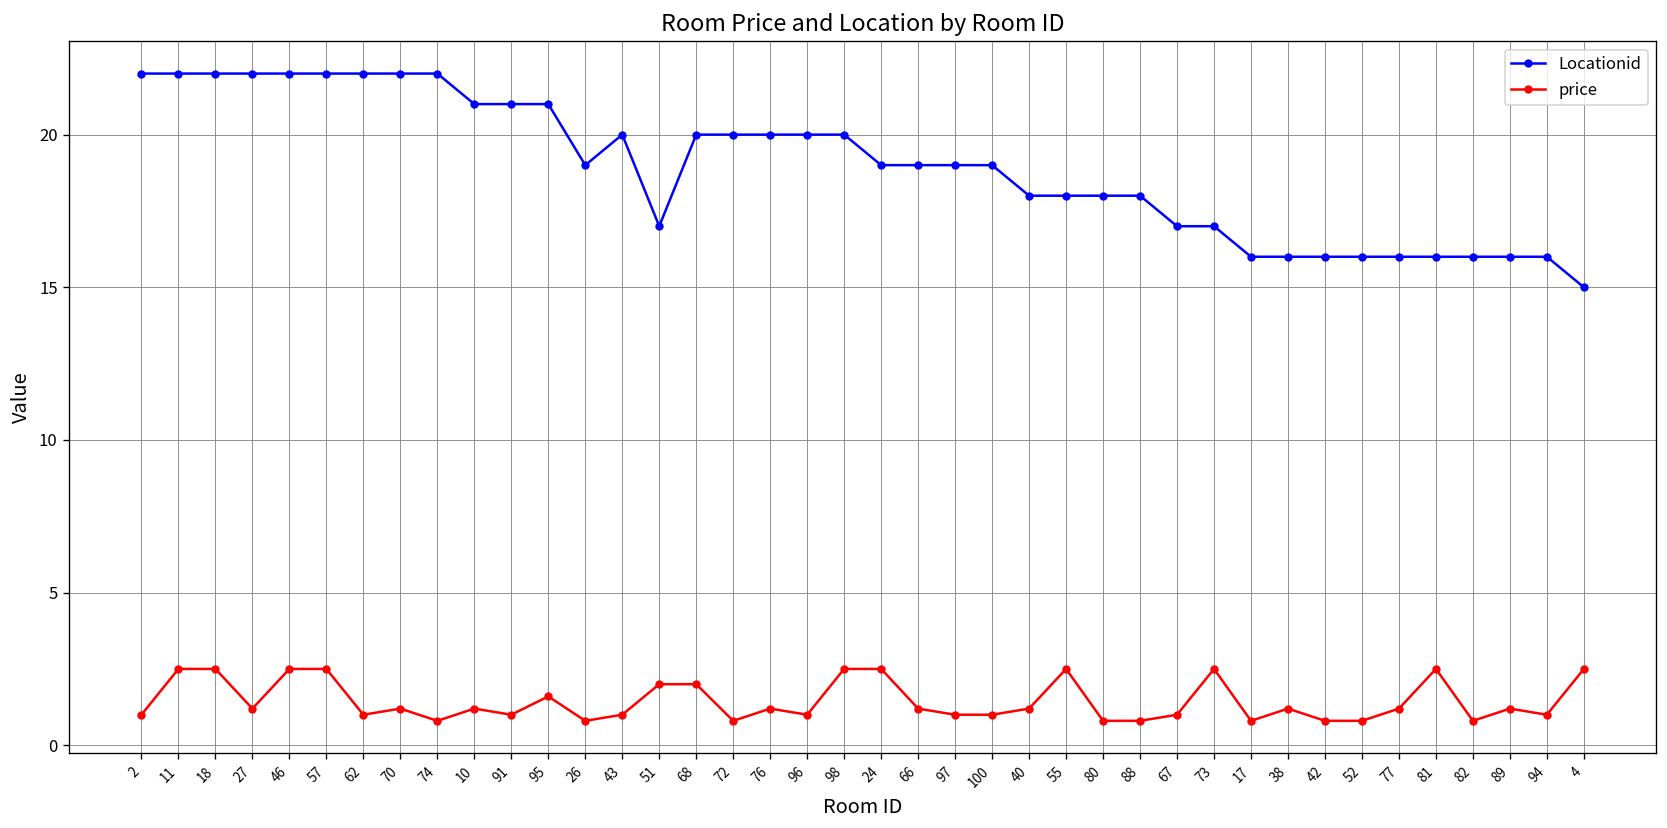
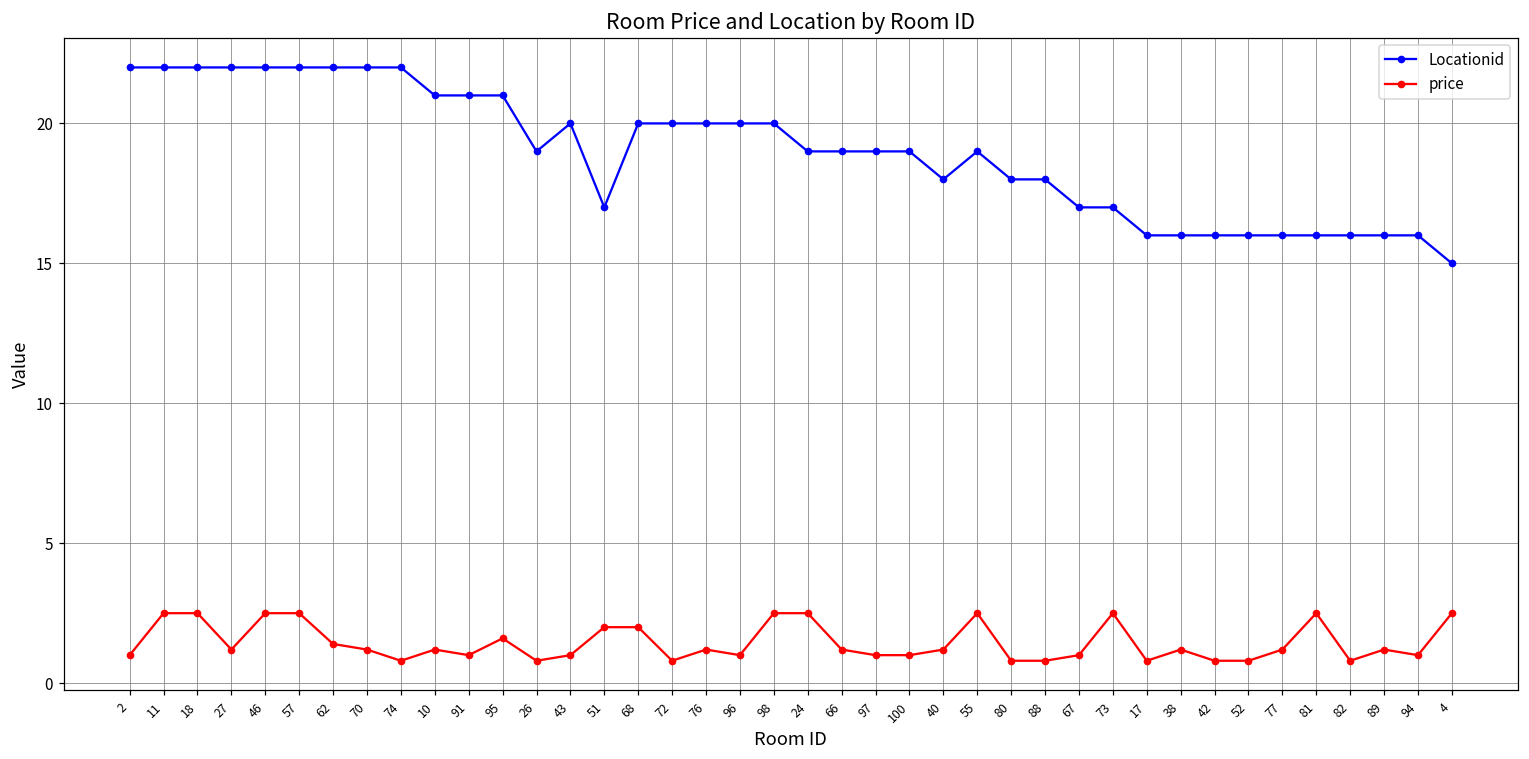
price, 62: 1.0 -> 1.4
Locationid, 55: 18 -> 19
